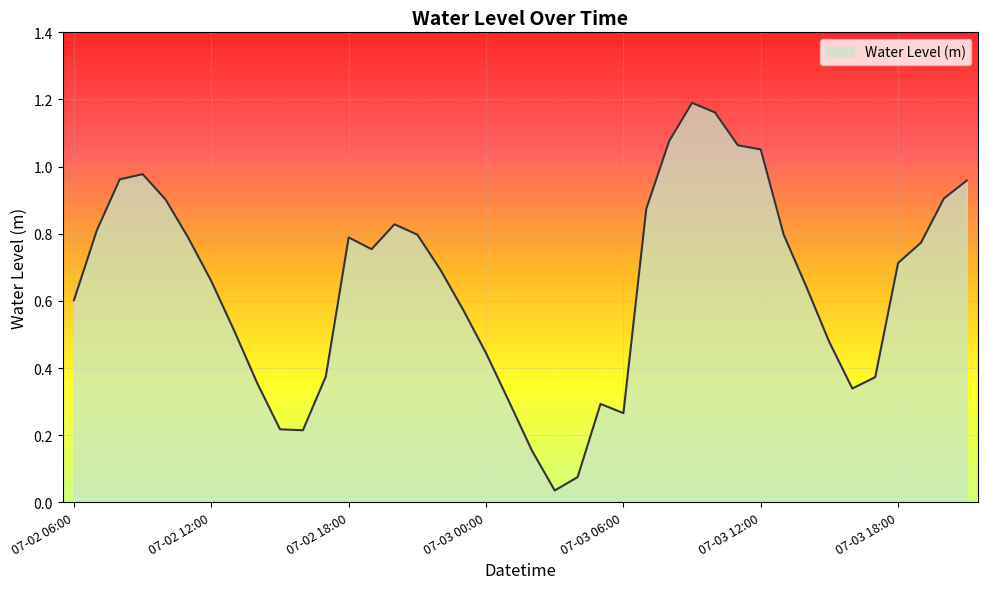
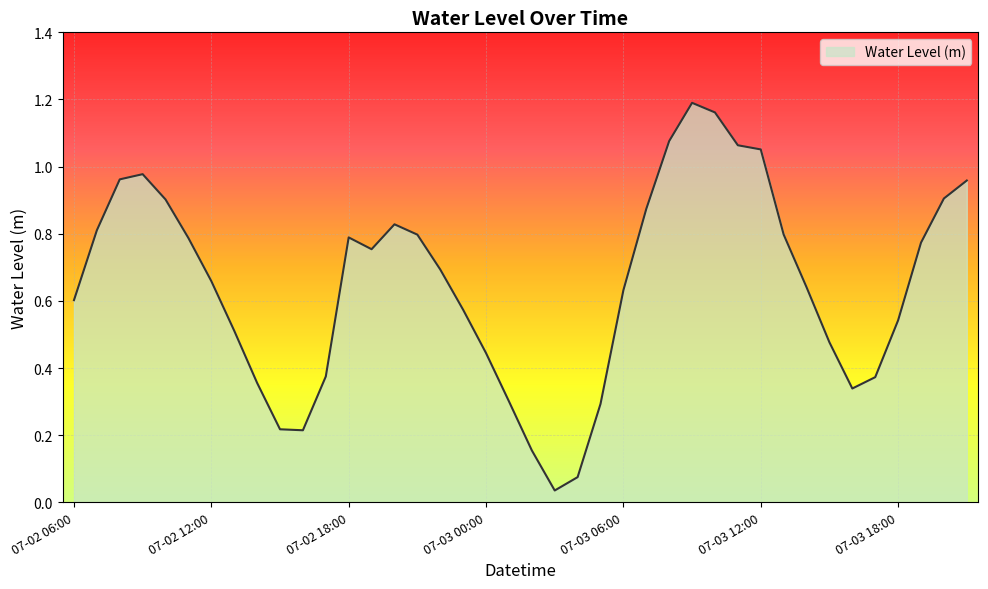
07-03 06:00: 0.27 -> 0.63
07-03 18:00: 0.71 -> 0.54
